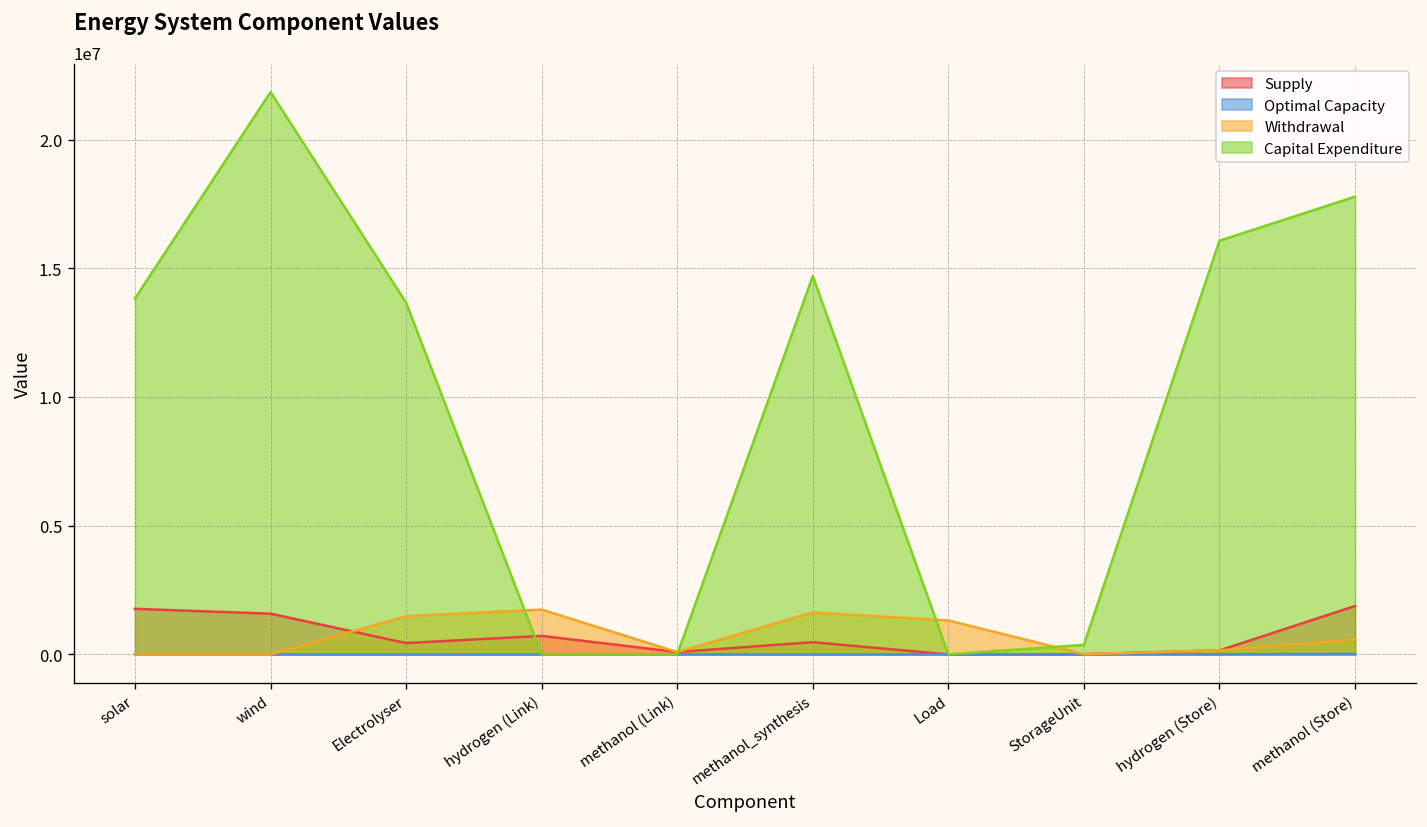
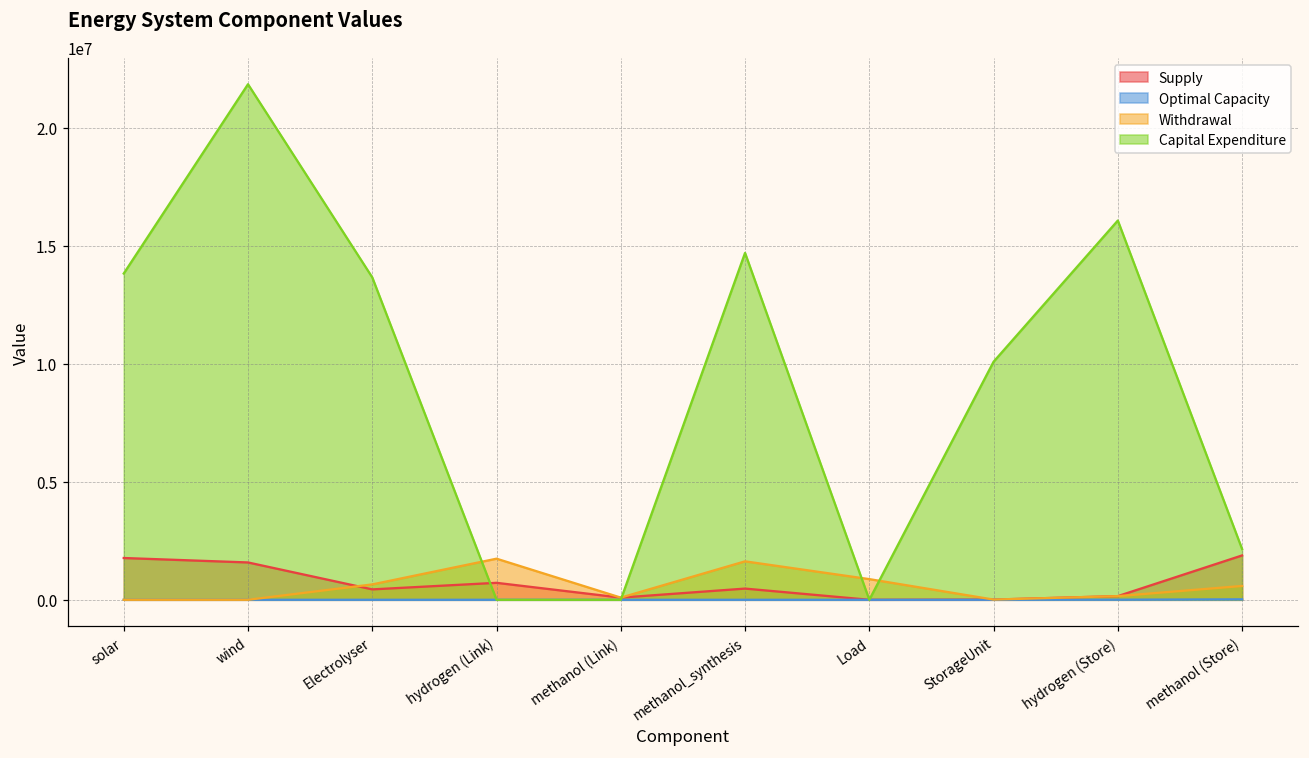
Withdrawal, Electrolyser: 1500000 -> 700000
Withdrawal, Load: 1300000 -> 900000
Capital Expenditure, StorageUnit: 400000 -> 10100000
Capital Expenditure, methanol (Store): 17800000 -> 2200000
